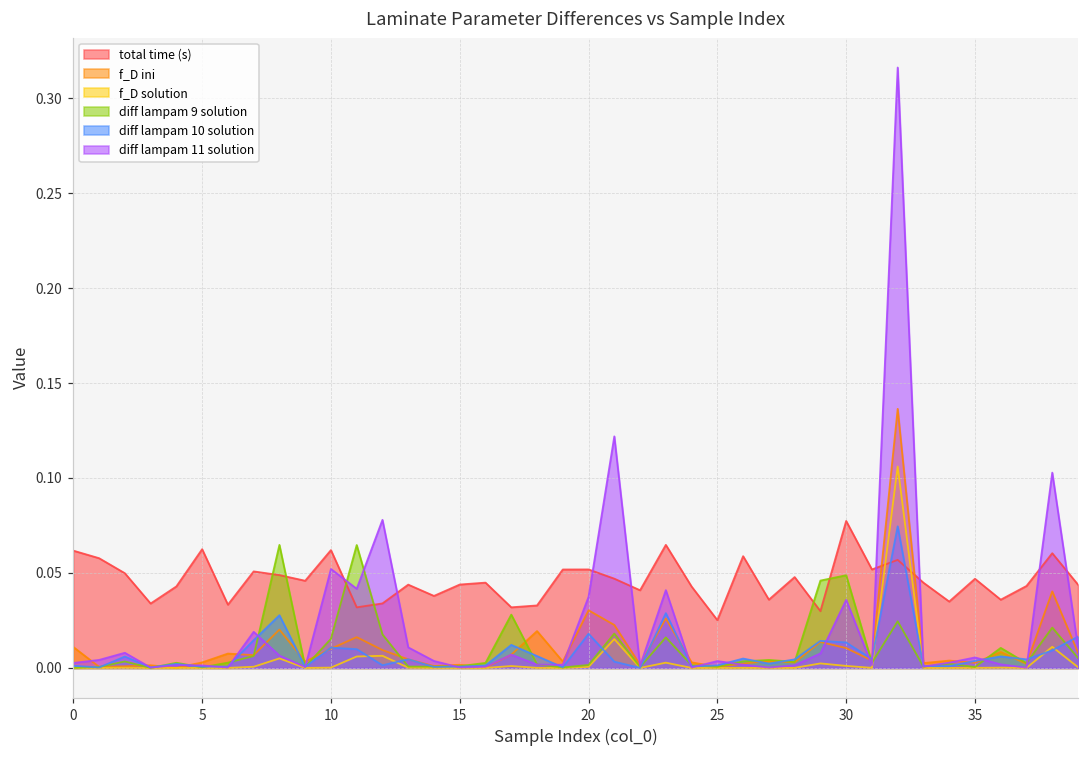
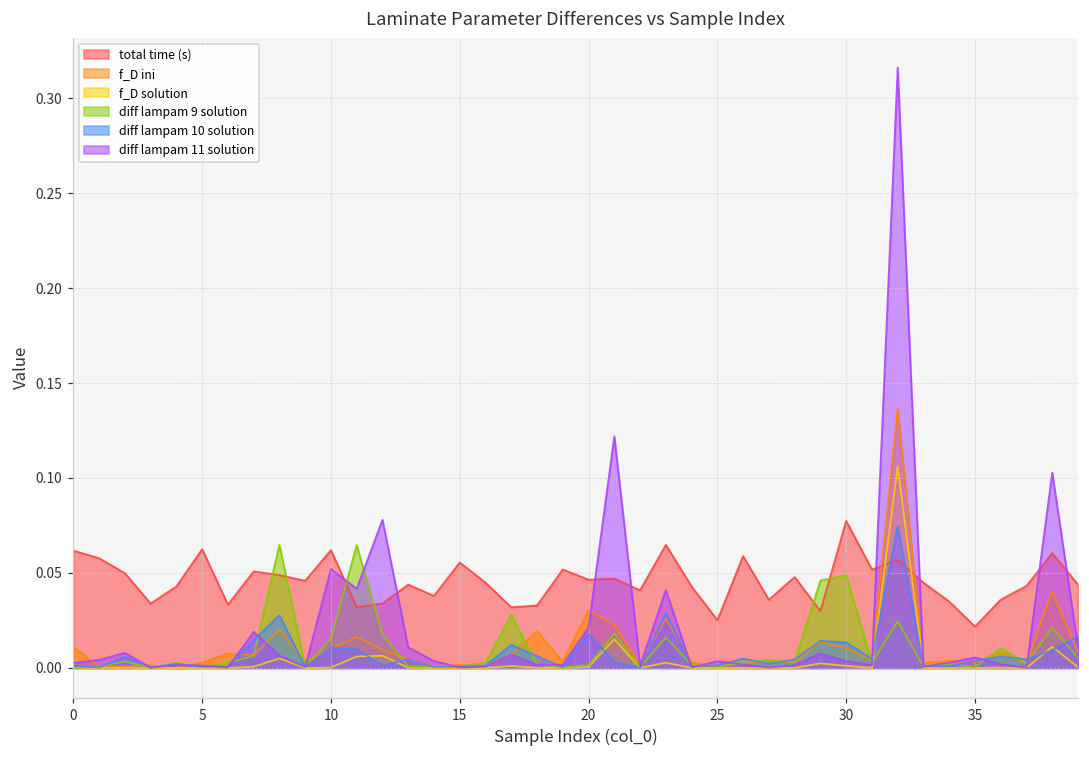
total time (s), 15: 0.044 -> 0.056
total time (s), 20: 0.052 -> 0.046
diff lampam 11 solution, 20: 0.037 -> 0.021
diff lampam 11 solution, 30: 0.036 -> 0.004
total time (s), 35: 0.047 -> 0.022
